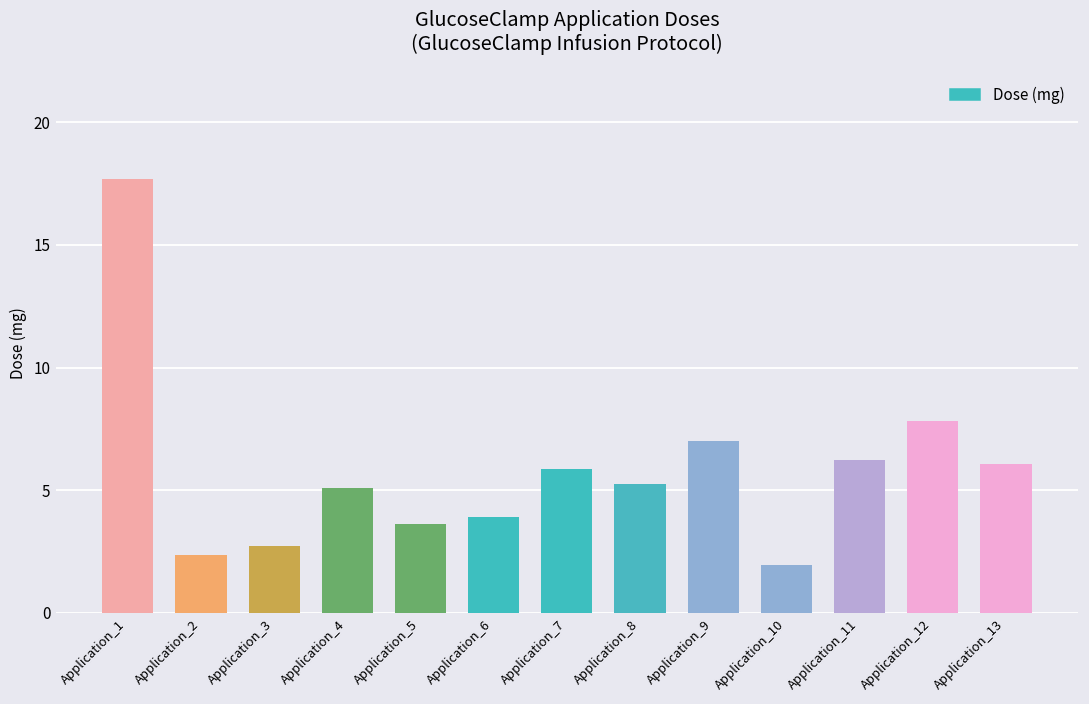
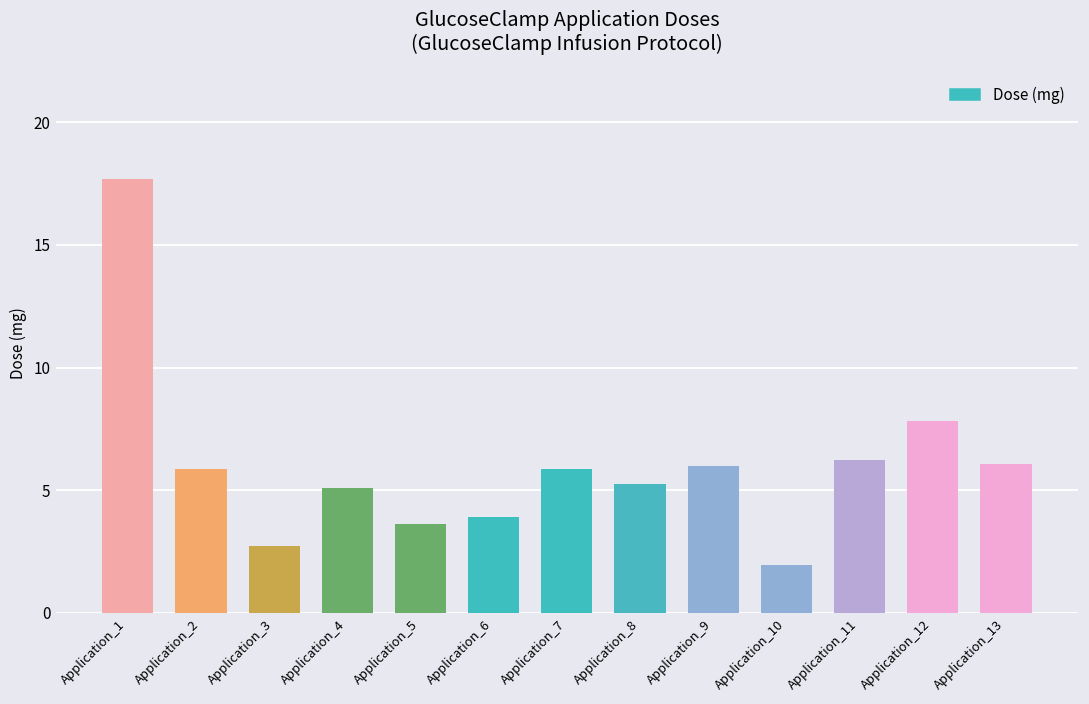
Application_2: 2.4 -> 5.9
Application_9: 7.0 -> 6.0
